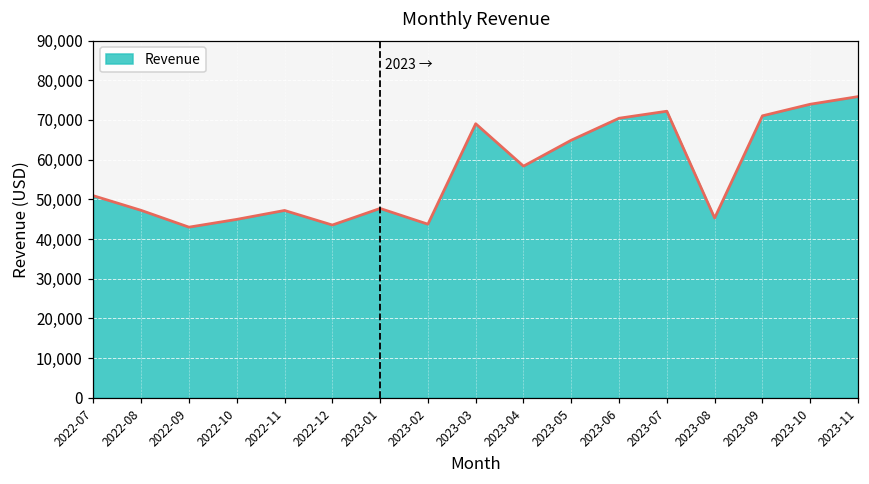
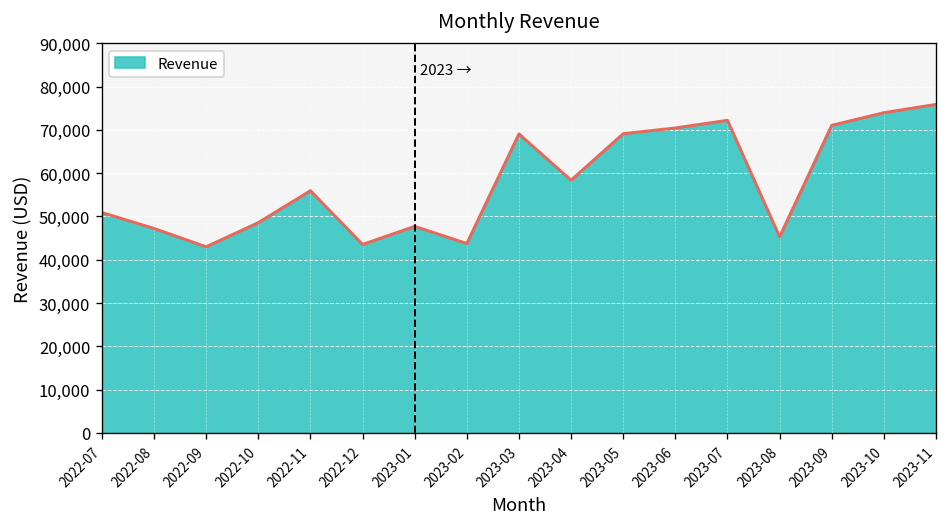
2022-10: 45,000 -> 49,000
2022-11: 47,000 -> 56,000
2023-05: 65,000 -> 69,000
